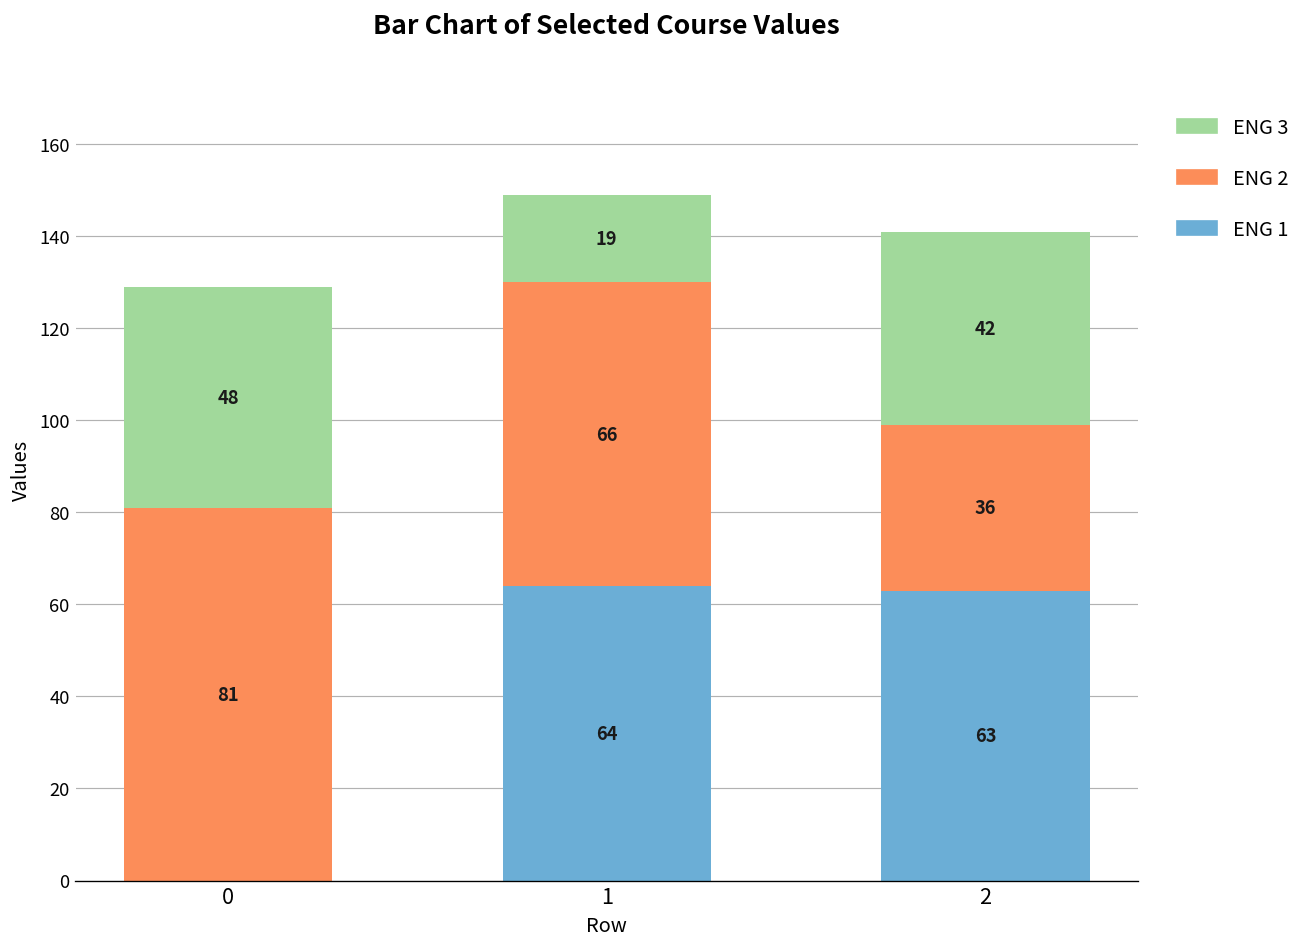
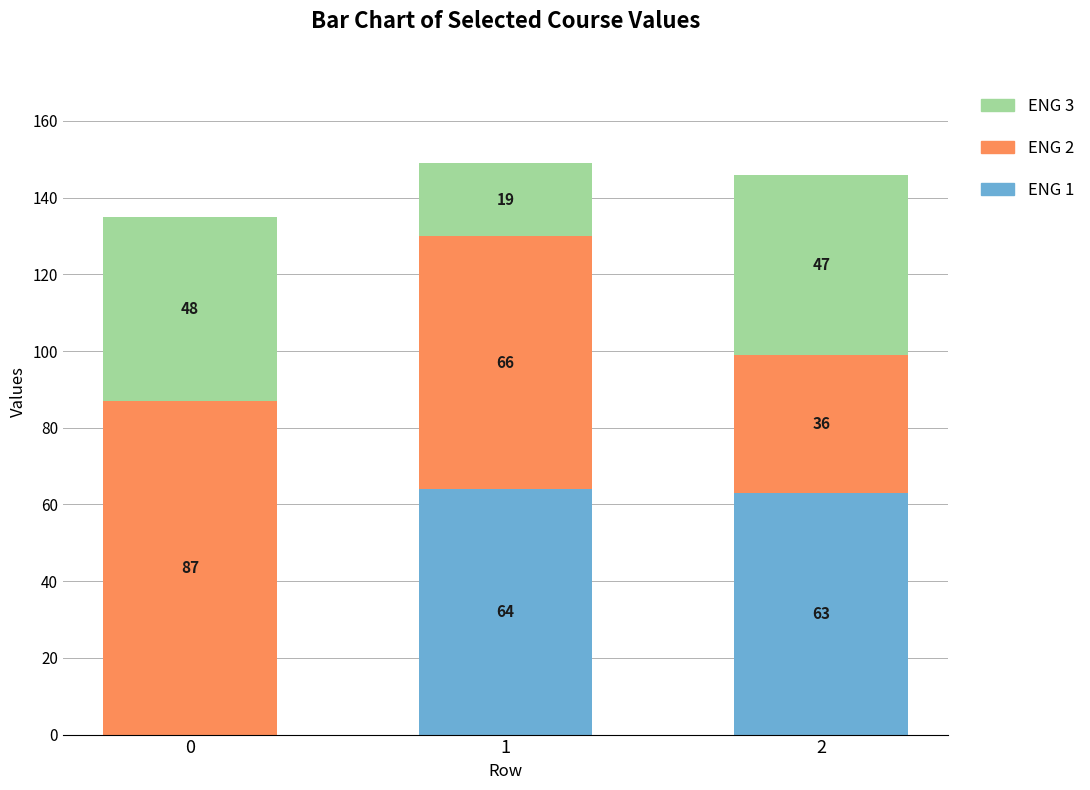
ENG 2, 0: 81 -> 87
ENG 3, 2: 42 -> 47
